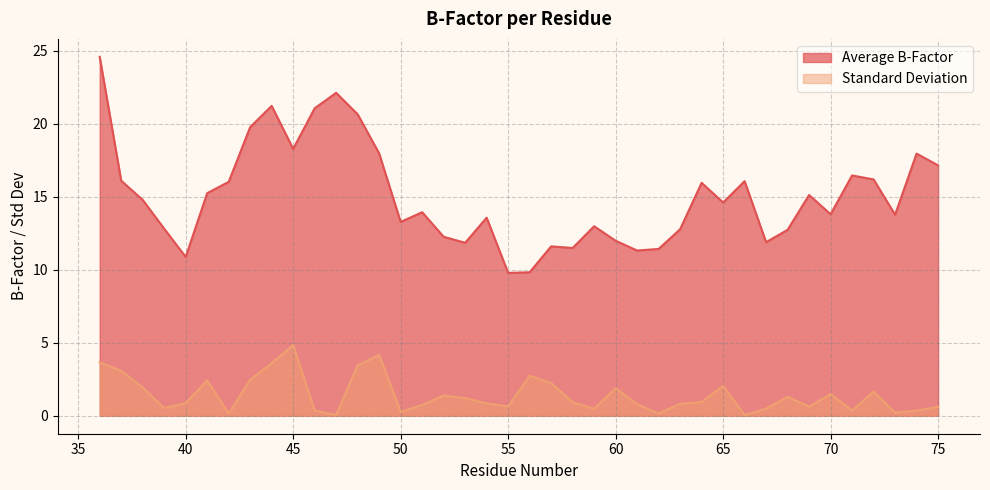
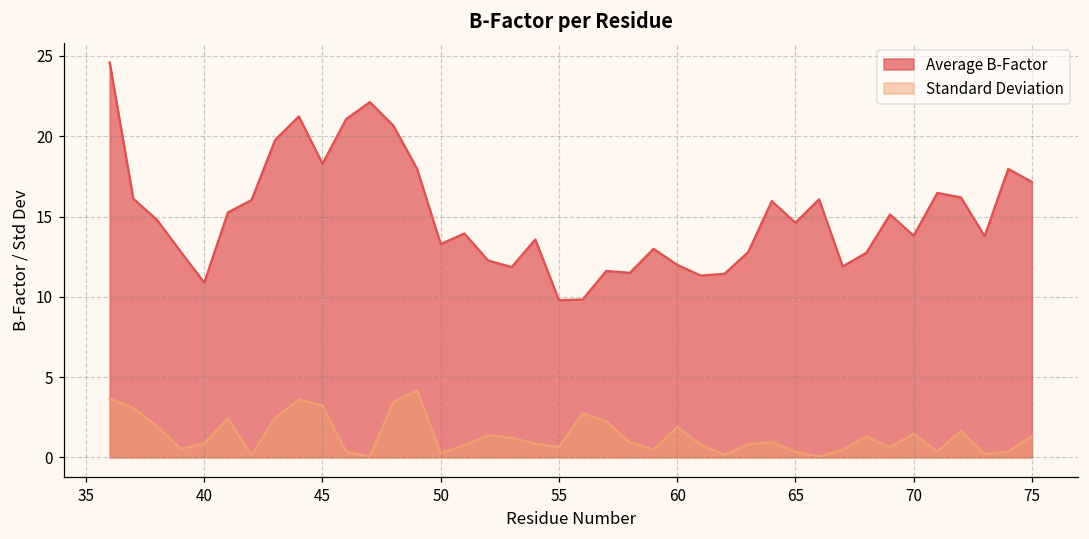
Standard Deviation, 45: 4.8 -> 3.2
Standard Deviation, 65: 2.1 -> 0.4
Standard Deviation, 75: 0.6 -> 1.3
